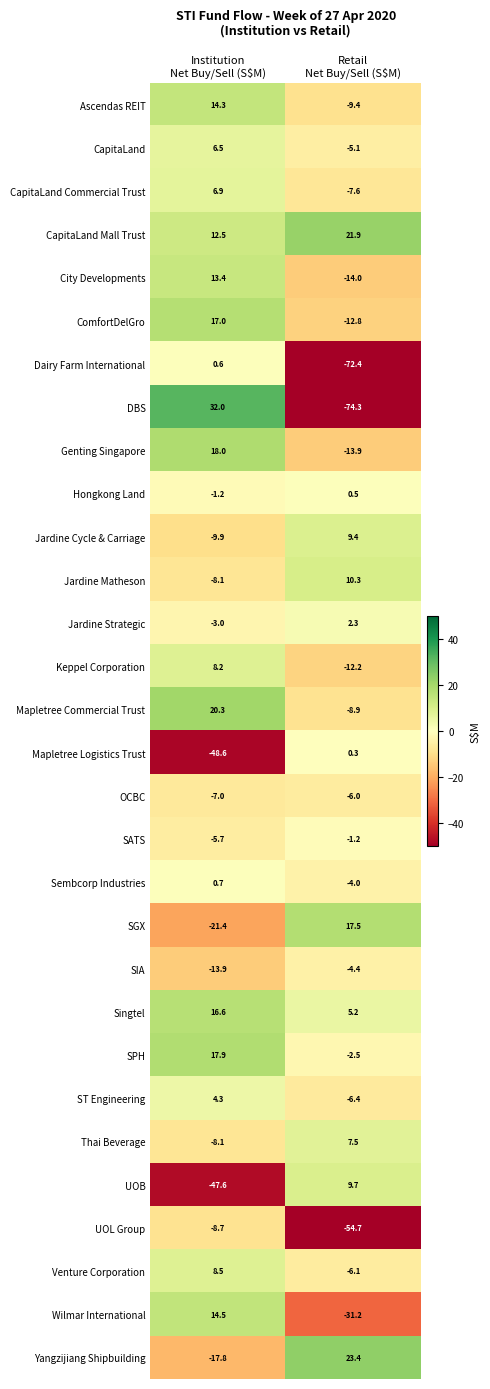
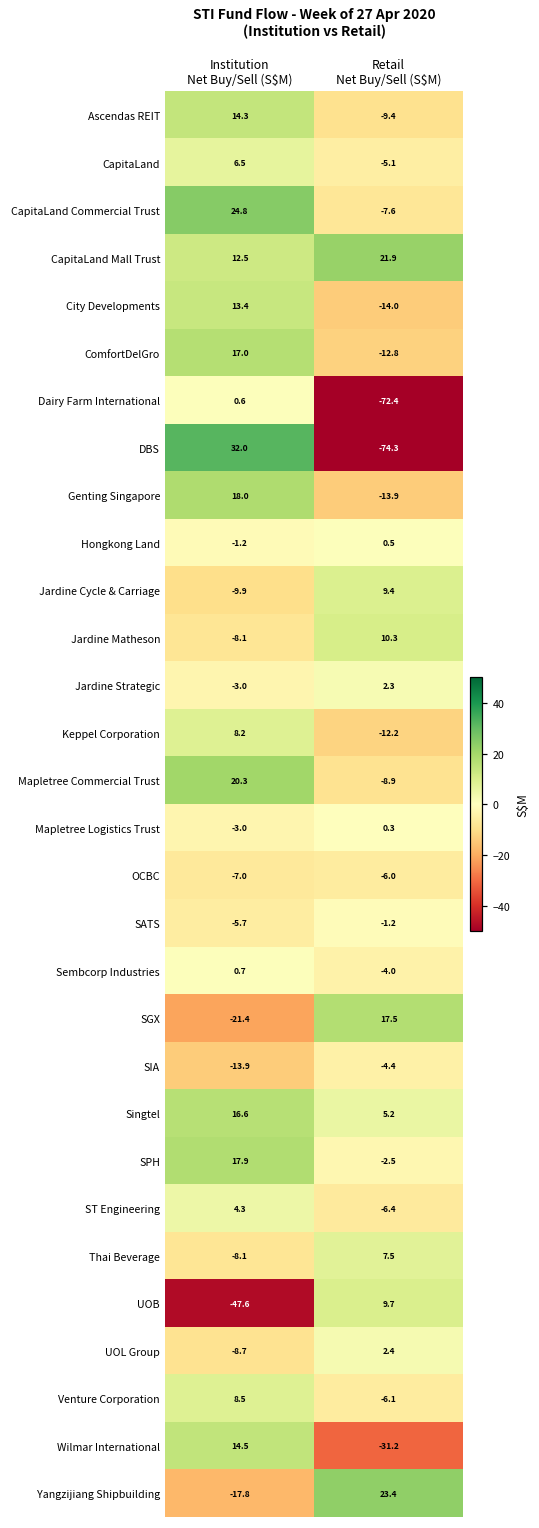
CapitaLand Commercial Trust, Institution Net Buy/Sell (S$M): 6.9 -> 24.8
Mapletree Logistics Trust, Institution Net Buy/Sell (S$M): -48.6 -> -3.0
UOL Group, Retail Net Buy/Sell (S$M): -54.7 -> 2.4
